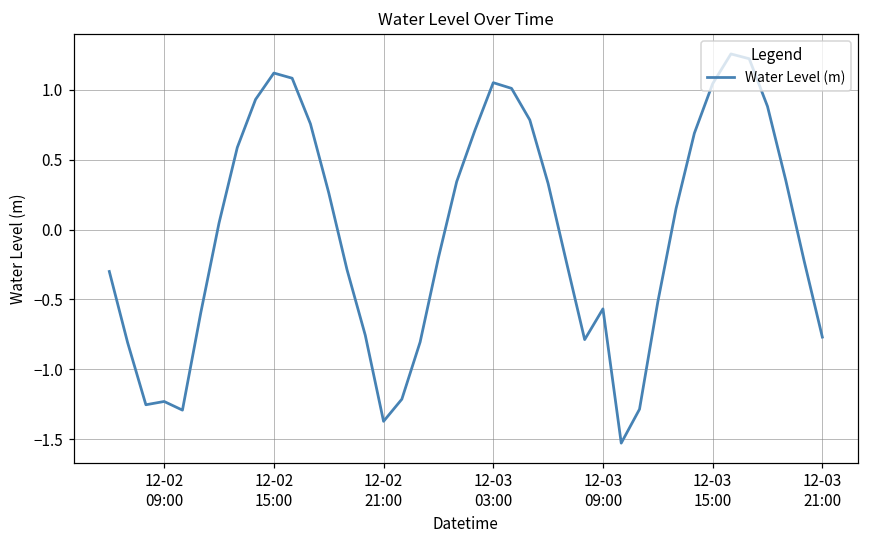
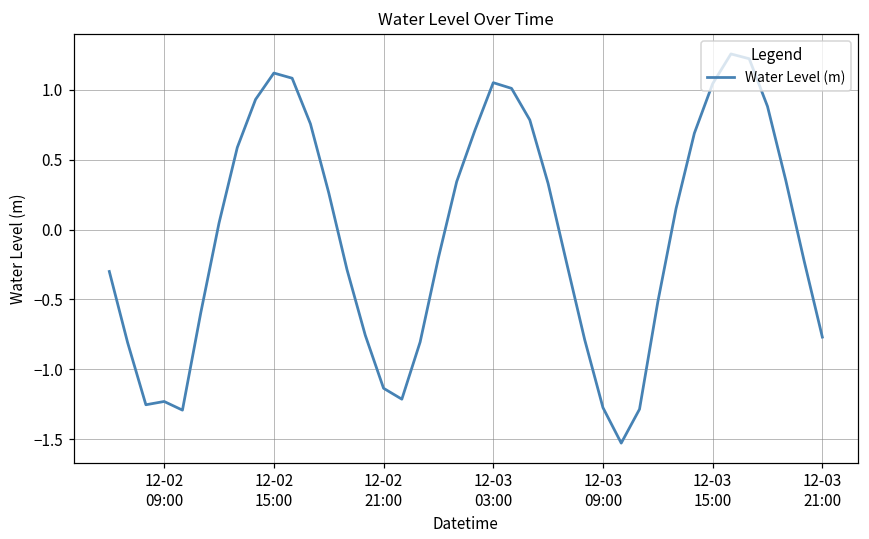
12-02 21:00: -1.37 -> -1.14
12-03 09:00: -0.57 -> -1.27
